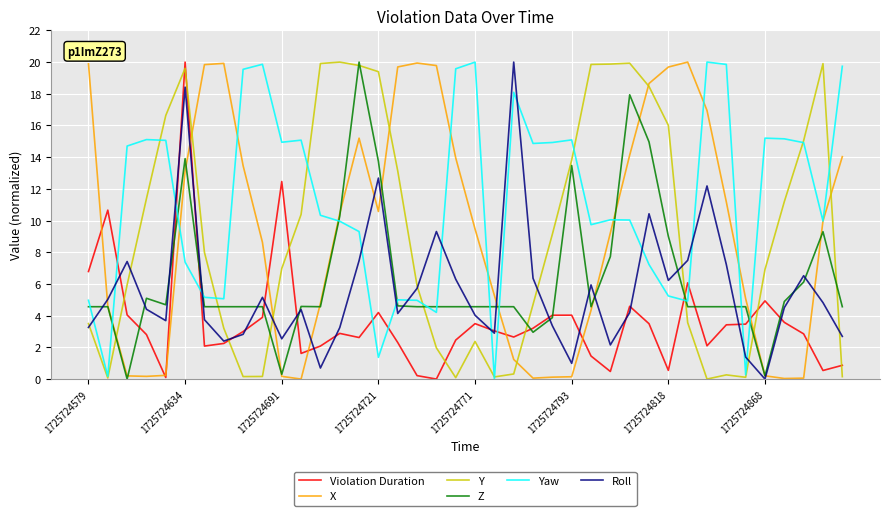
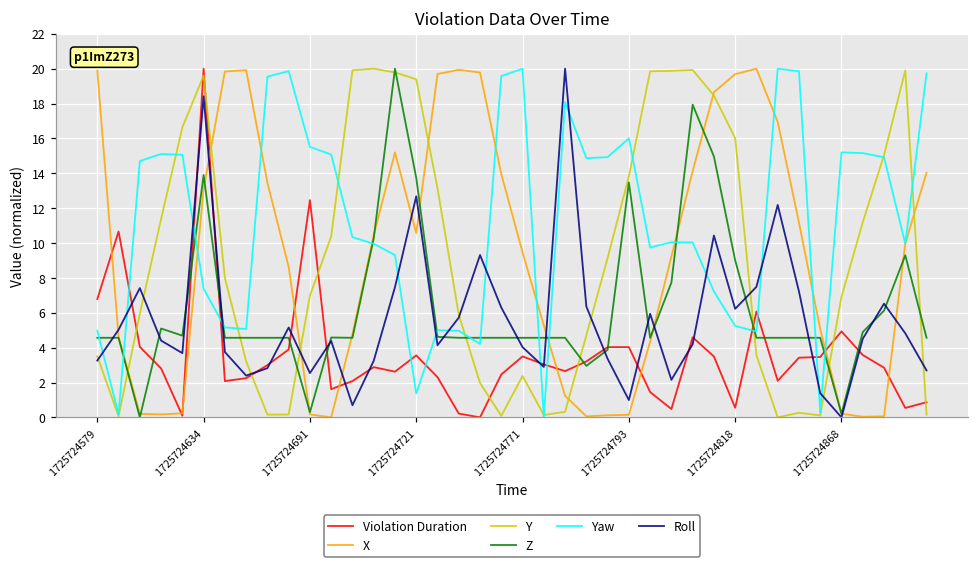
Yaw, 1725724691: 14.9 -> 15.5
Violation Duration, 1725724721: 4.2 -> 3.6
Yaw, 1725724793: 15.1 -> 16.0
